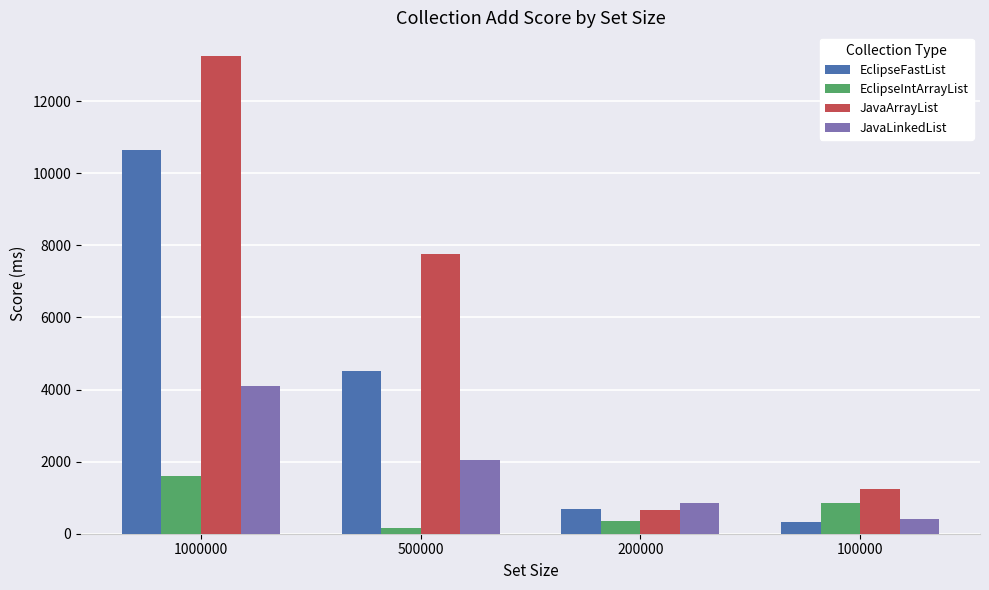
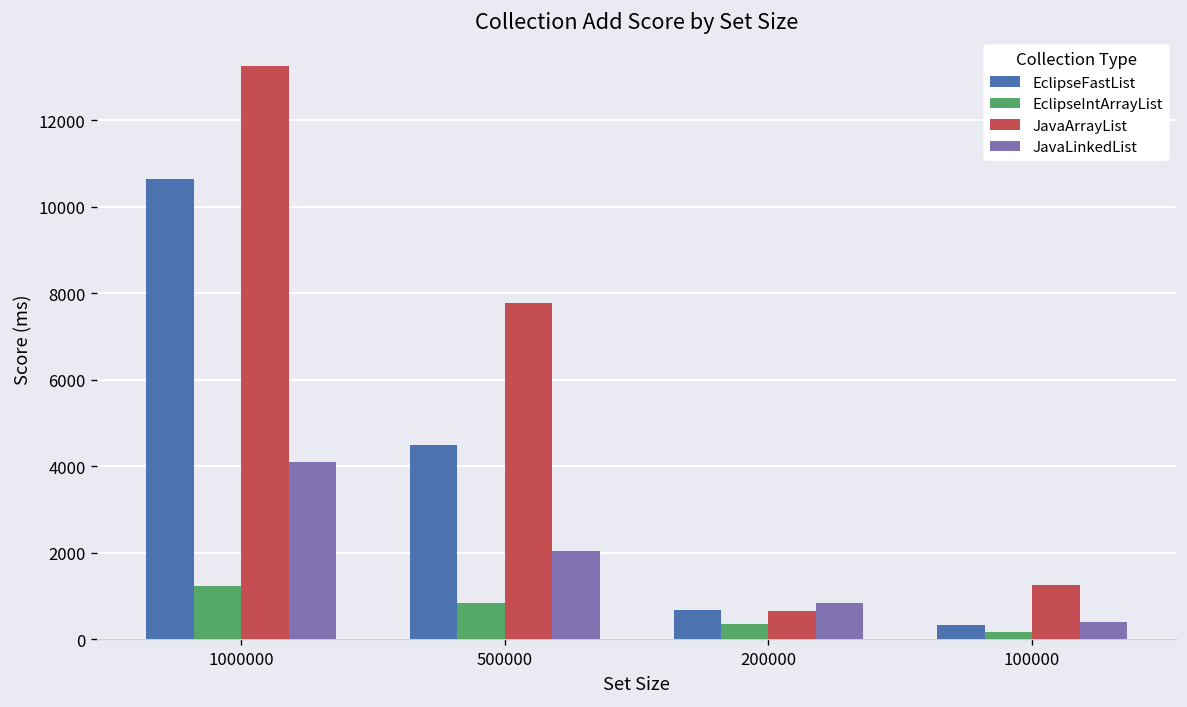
EclipseIntArrayList, 1000000: 1600 -> 1200
EclipseIntArrayList, 500000: 200 -> 800
EclipseIntArrayList, 100000: 900 -> 200
